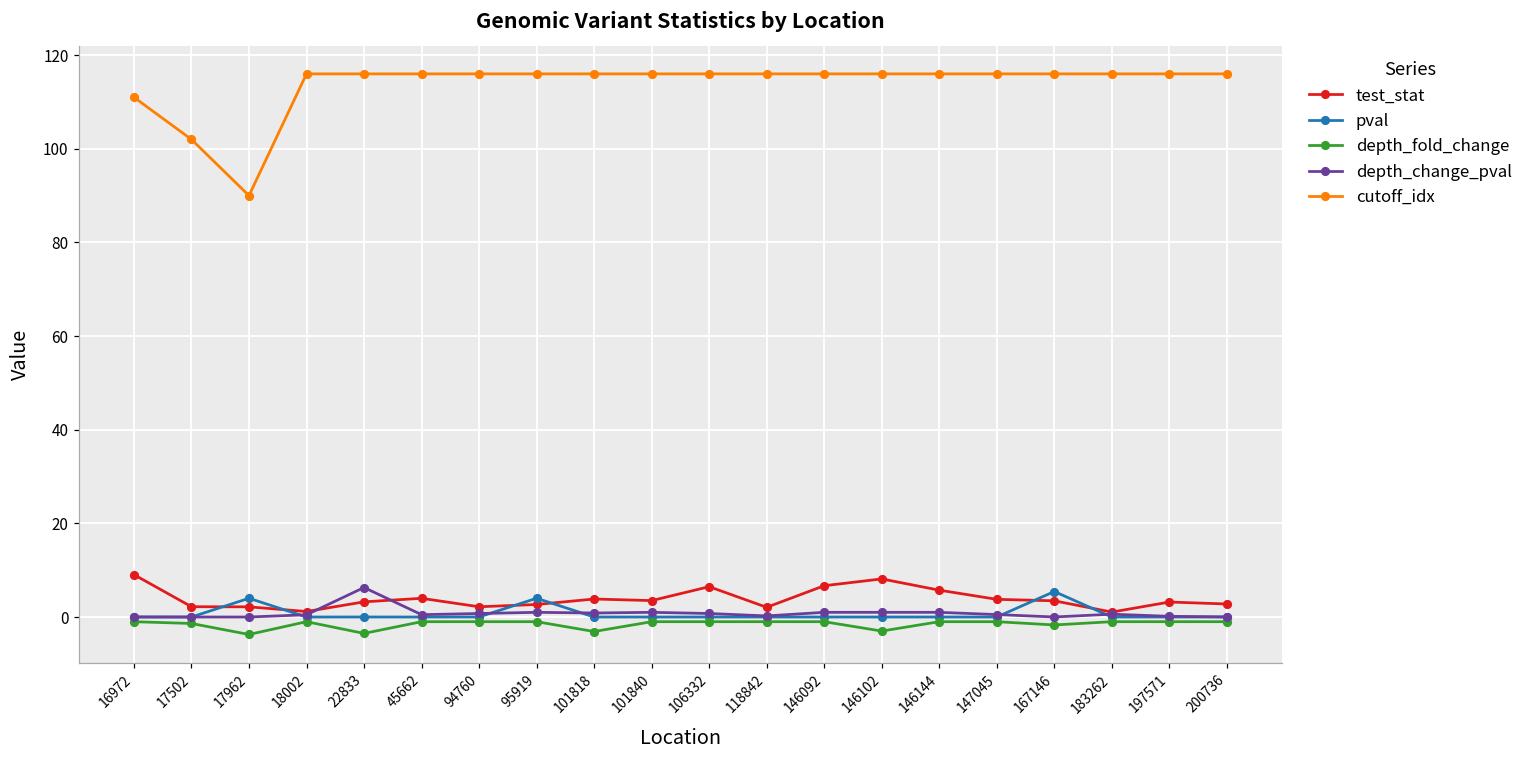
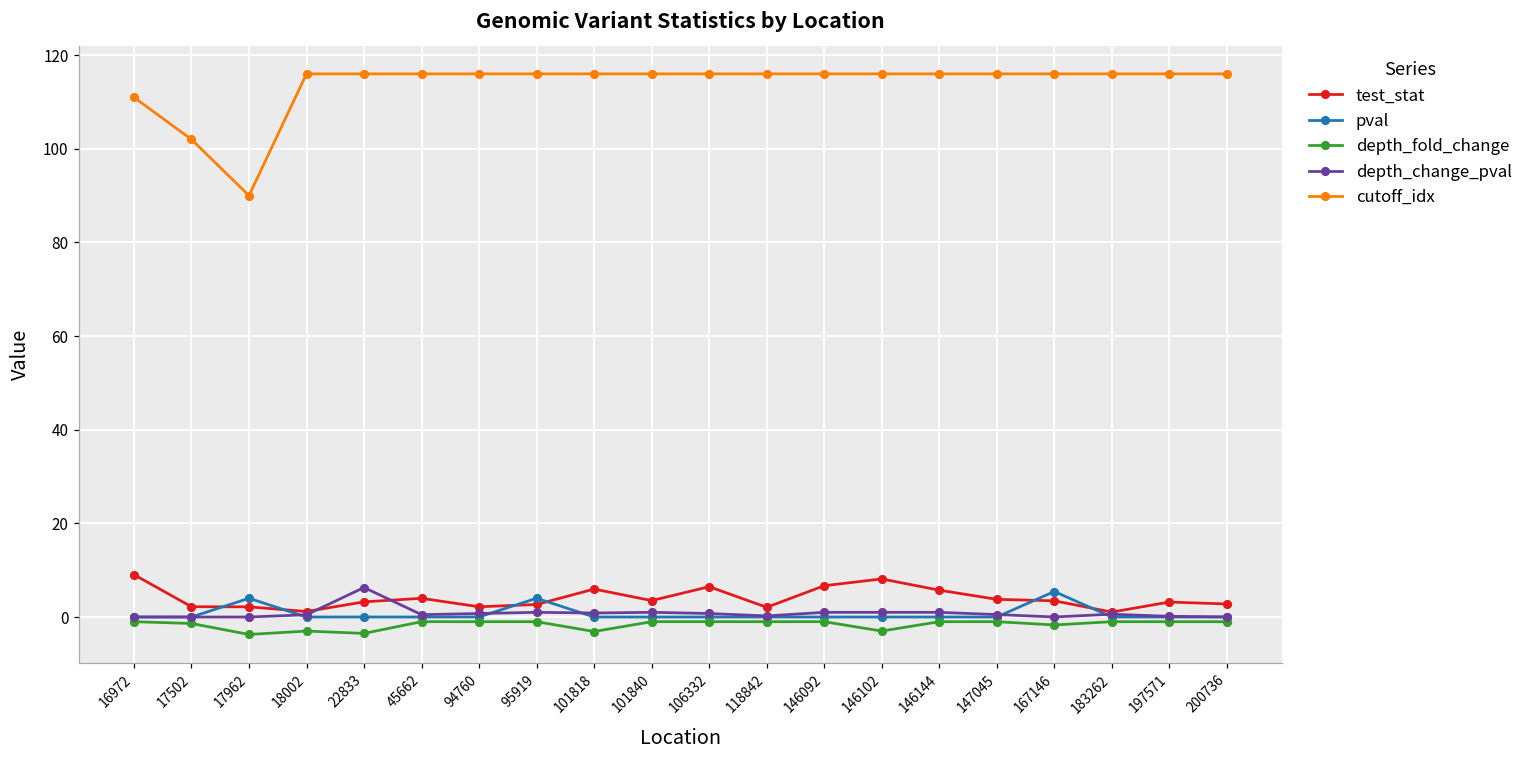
depth_fold_change, 18002: -1 -> -3
test_stat, 101818: 4 -> 6
